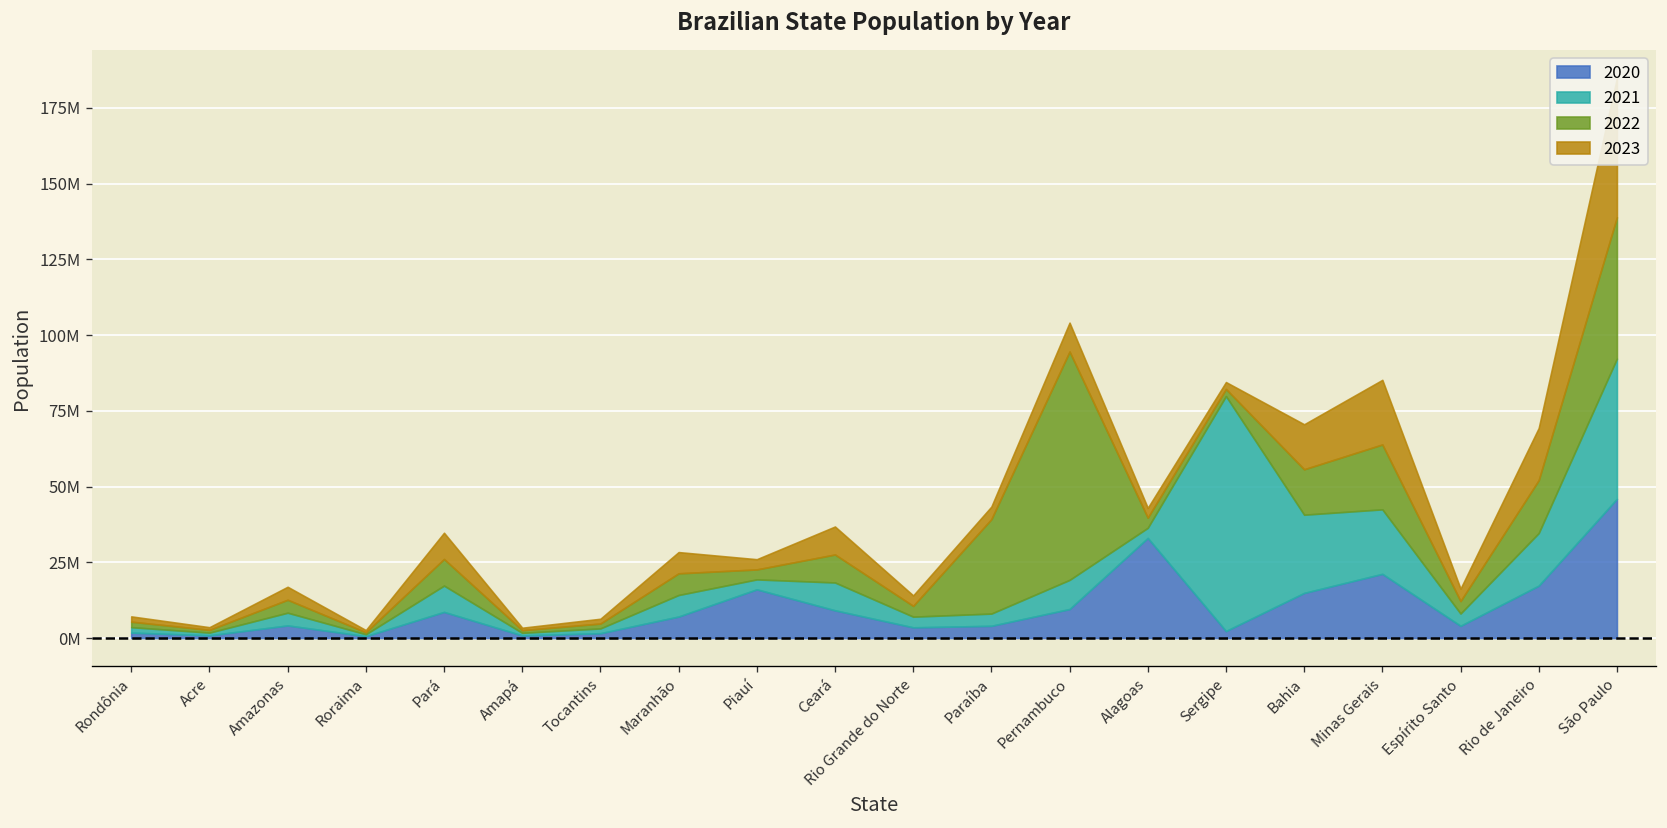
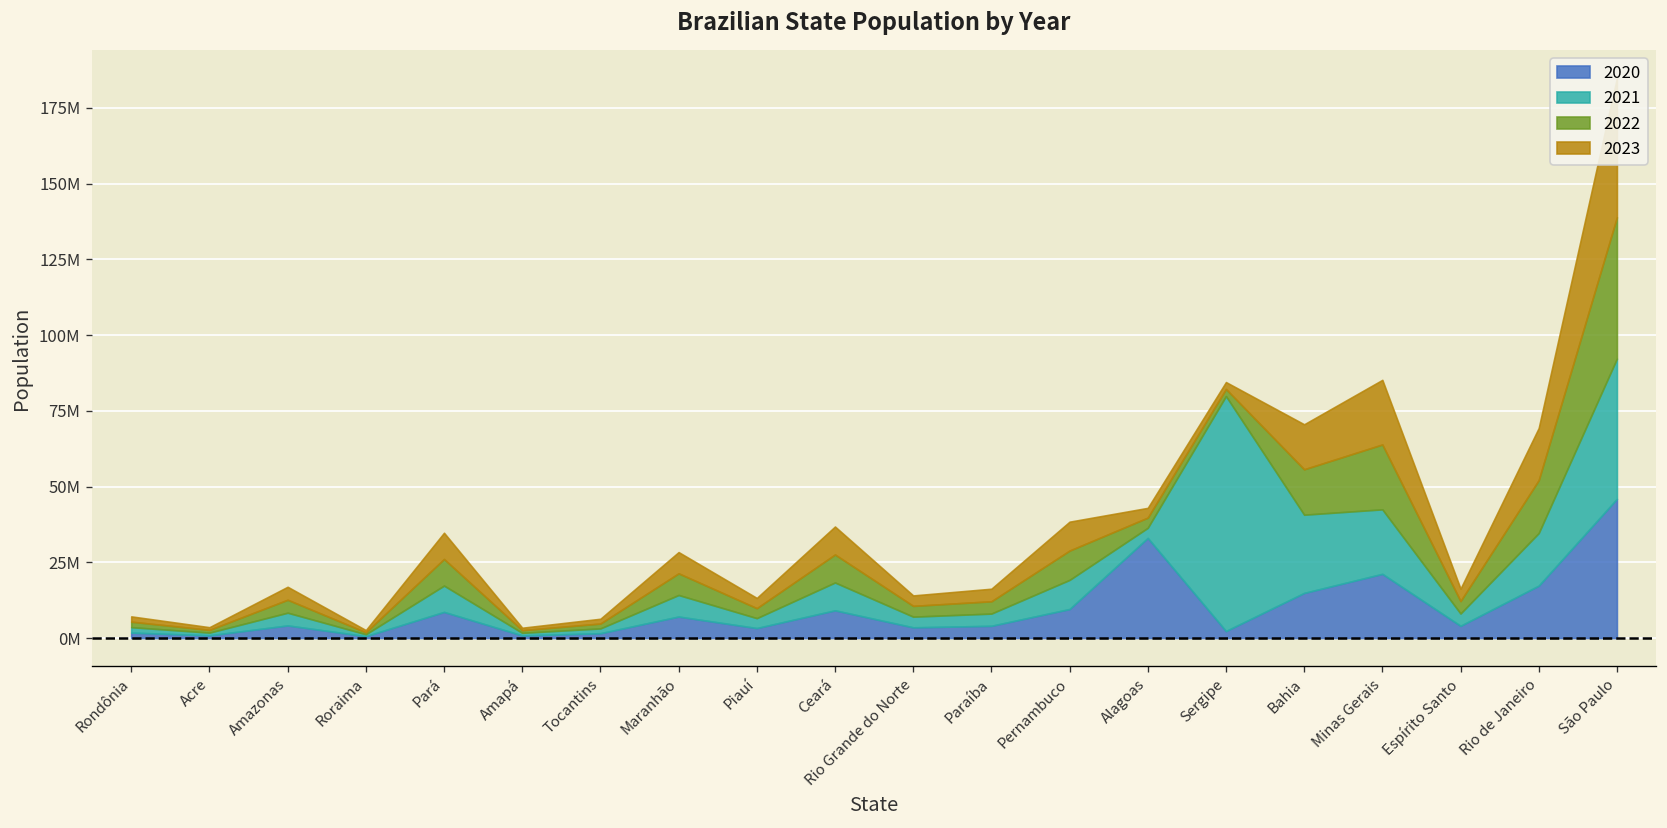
2020, Piauí: 16000000 -> 3000000
2022, Paraíba: 31000000 -> 4000000
2022, Pernambuco: 75000000 -> 10000000
